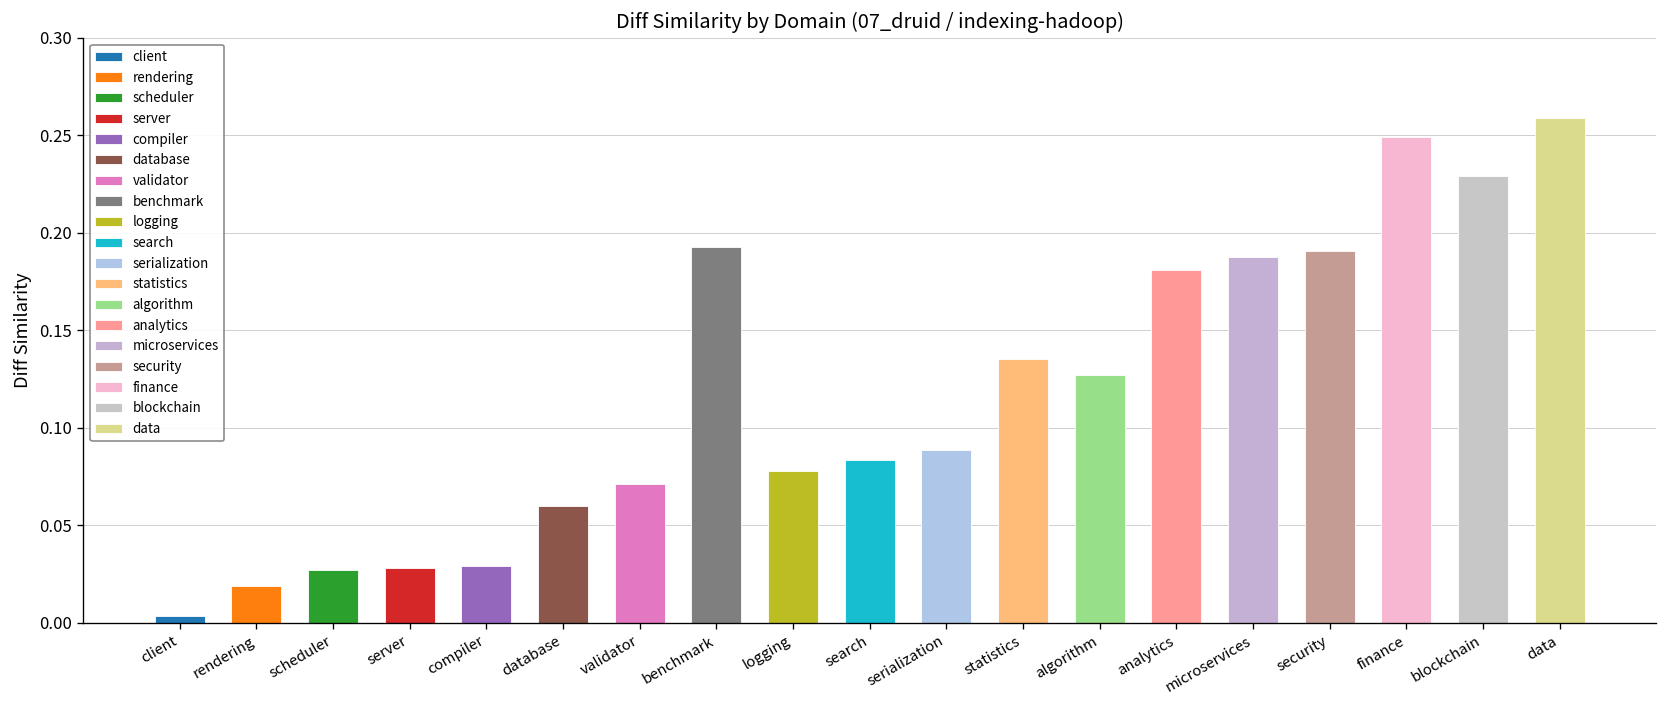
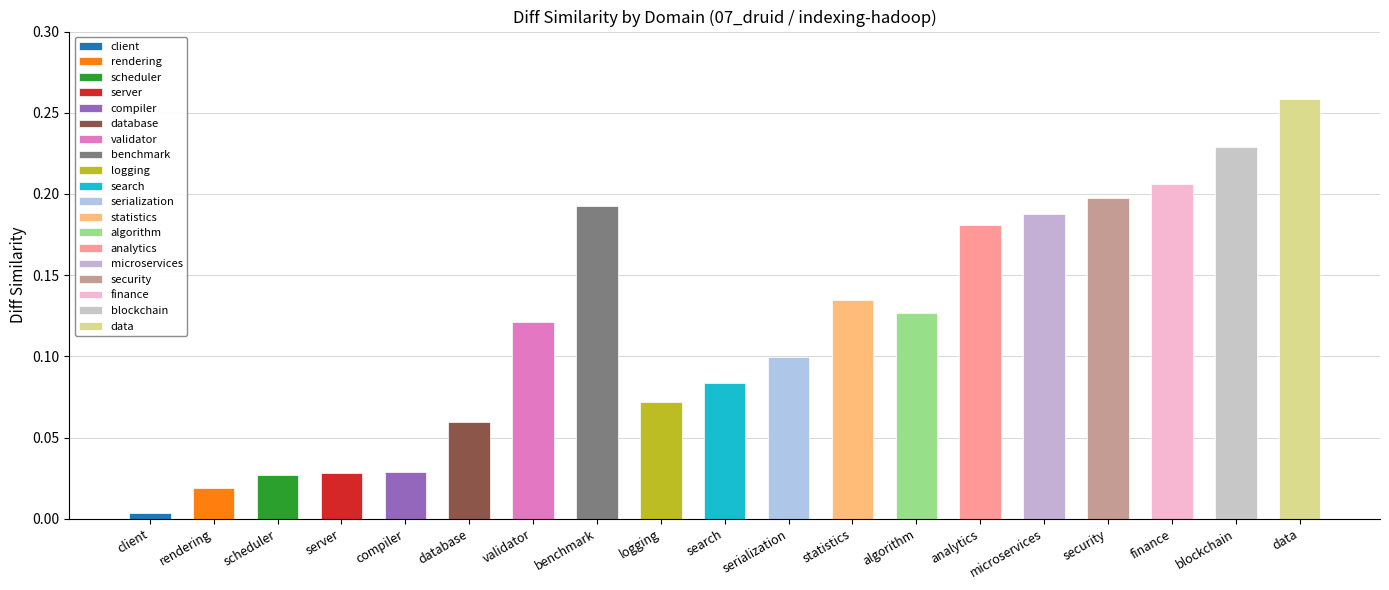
validator: 0.071 -> 0.121
logging: 0.078 -> 0.072
serialization: 0.089 -> 0.099
security: 0.191 -> 0.197
finance: 0.249 -> 0.206
